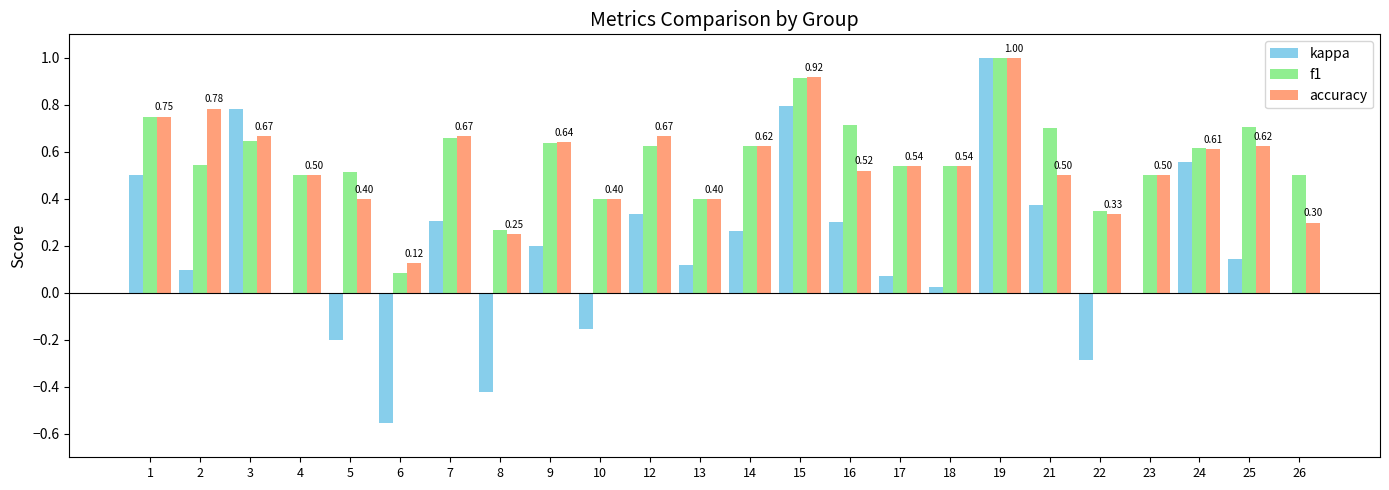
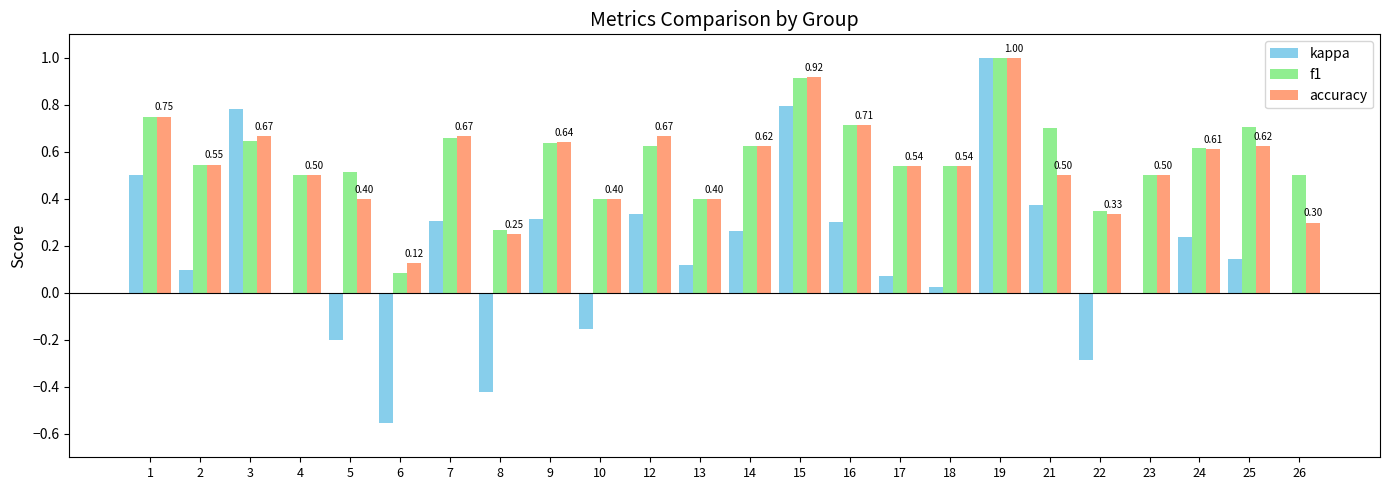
accuracy, 2: 0.78 -> 0.55
kappa, 9: 0.20 -> 0.31
accuracy, 16: 0.52 -> 0.71
kappa, 24: 0.56 -> 0.24
